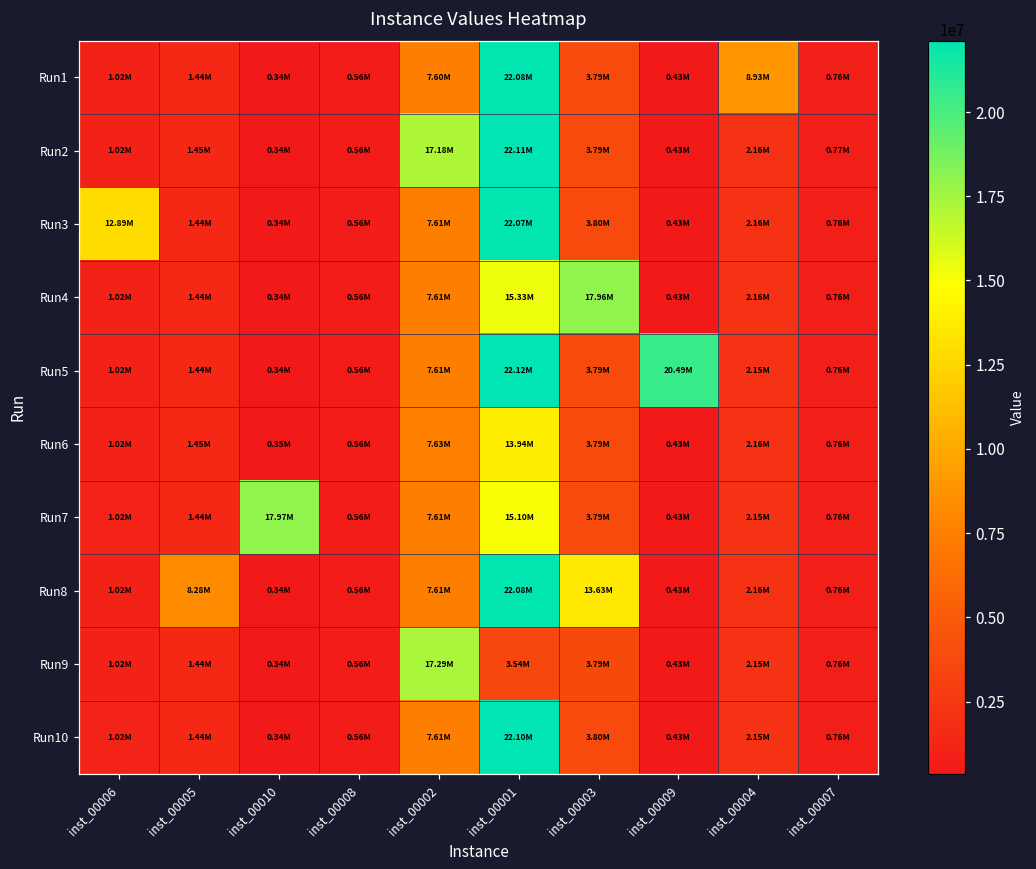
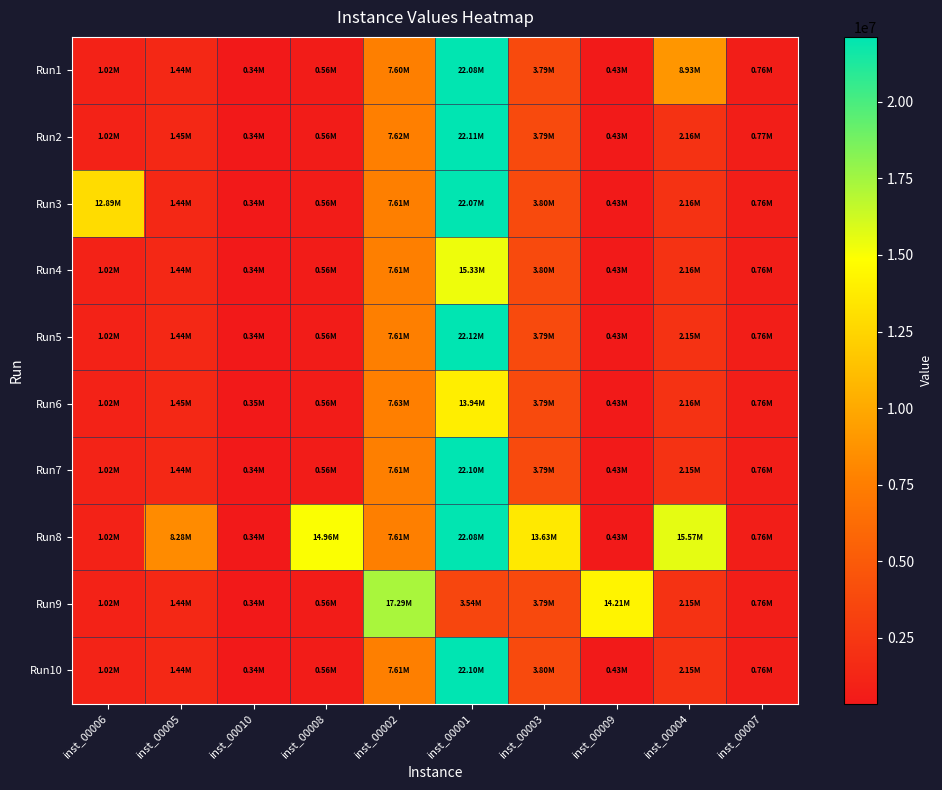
Run2, inst_00002: 17.18M -> 7.62M
Run4, inst_00003: 17.96M -> 3.80M
Run5, inst_00009: 20.49M -> 0.43M
Run7, inst_00010: 17.97M -> 0.34M
Run7, inst_00001: 15.10M -> 22.10M
Run8, inst_00008: 0.56M -> 14.96M
Run8, inst_00004: 2.16M -> 15.57M
Run9, inst_00009: 0.43M -> 14.21M
